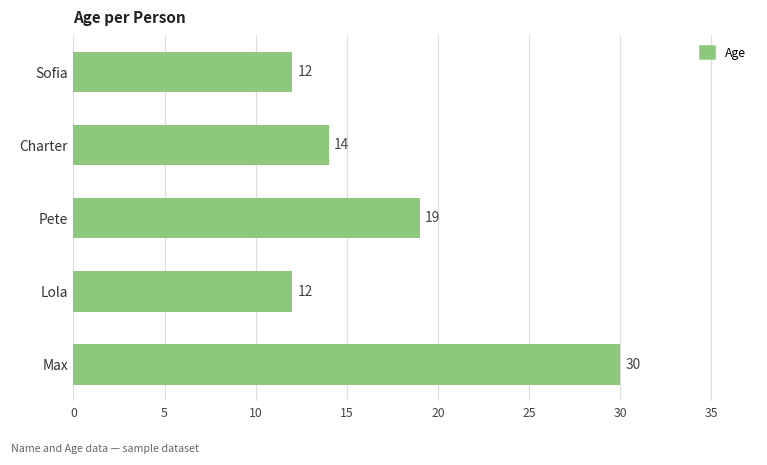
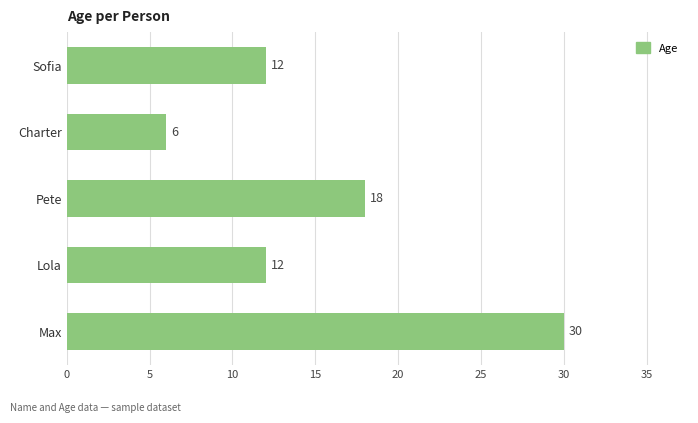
Charter: 14 -> 6
Pete: 19 -> 18
